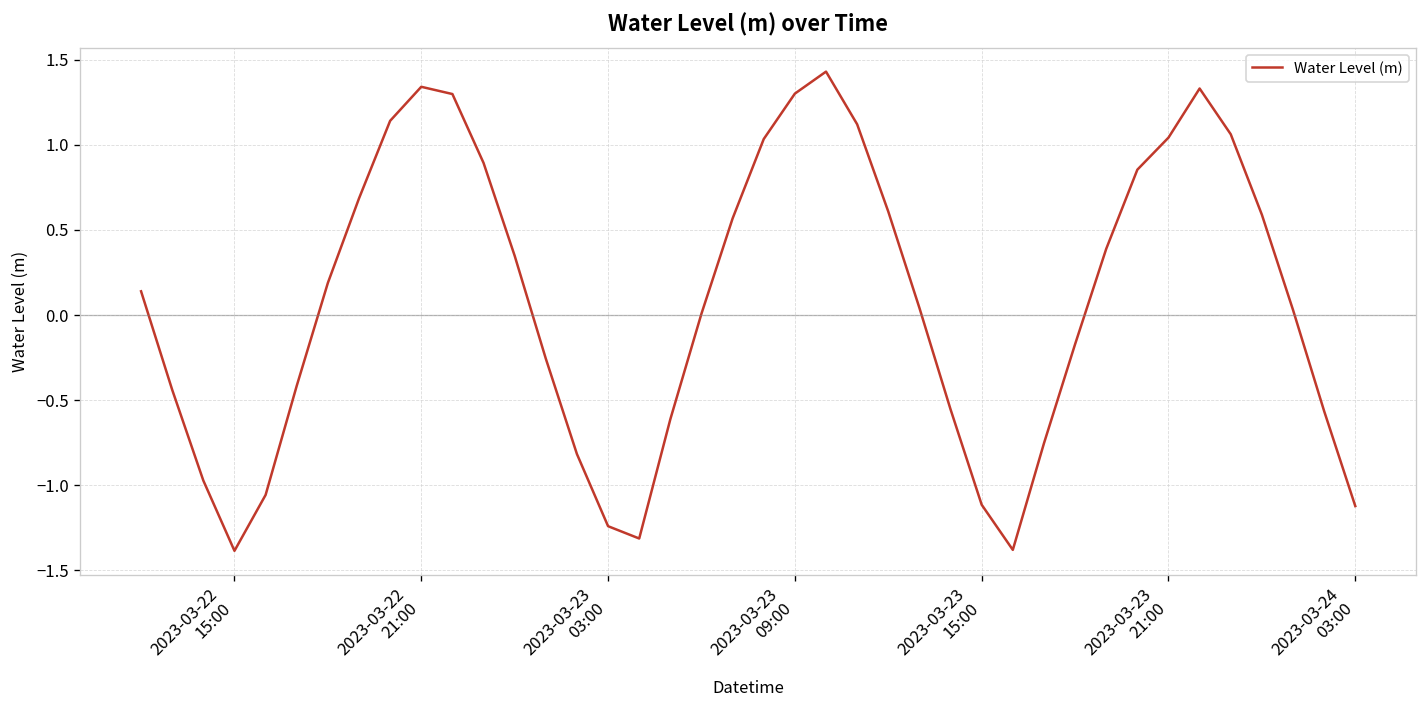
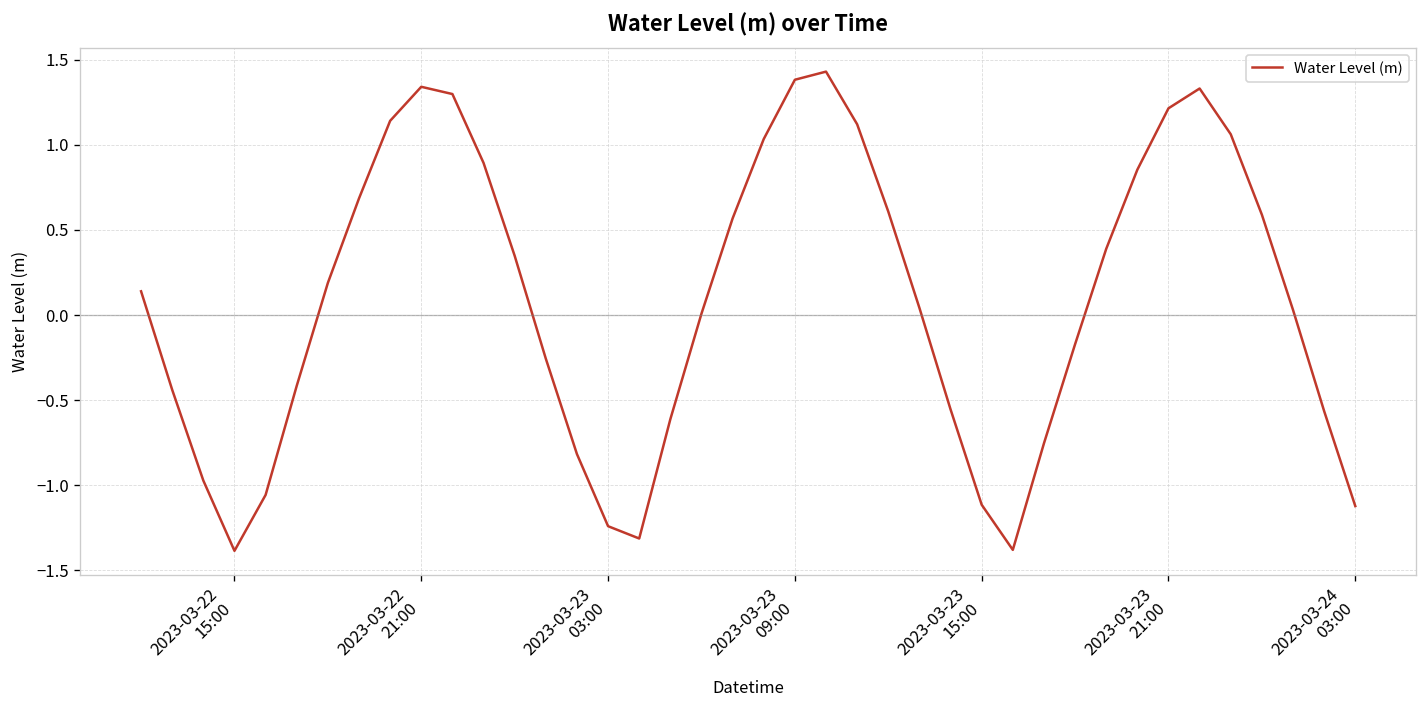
2023-03-23 09:00: 1.30 -> 1.38
2023-03-23 21:00: 1.04 -> 1.22
